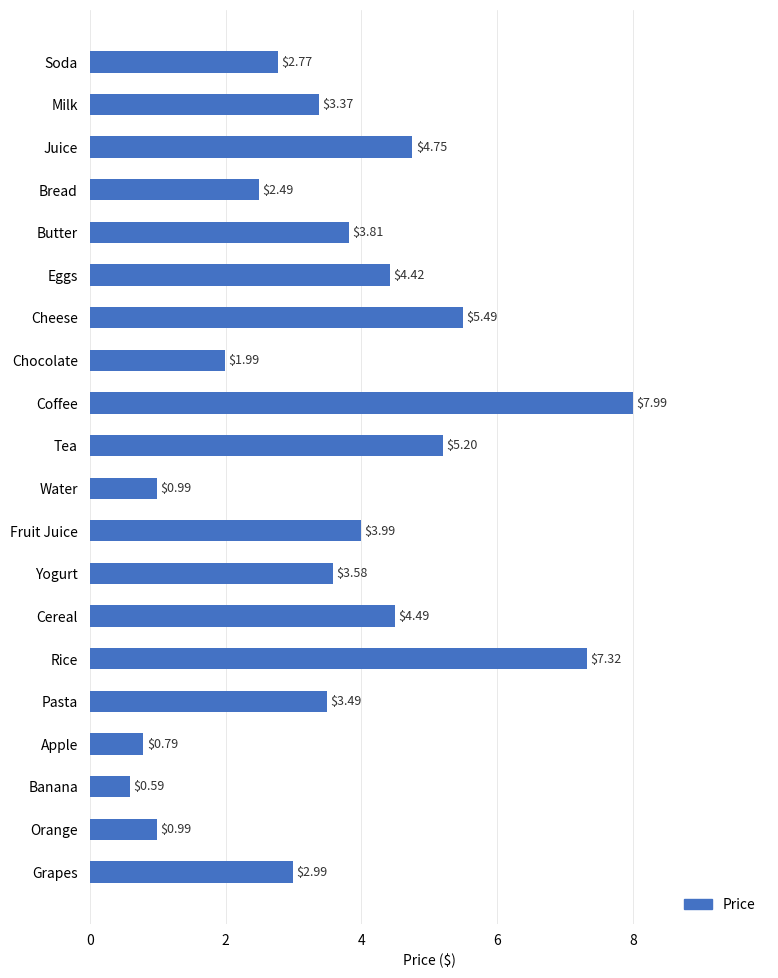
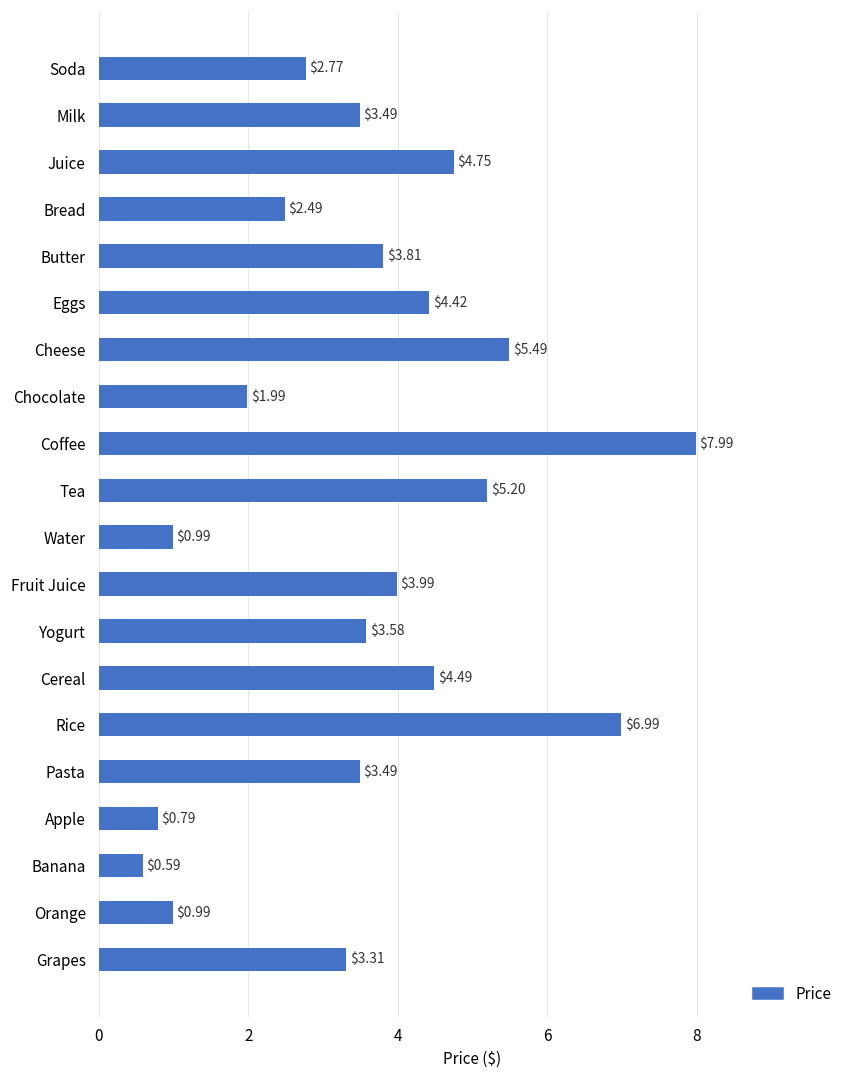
Milk: $3.37 -> $3.49
Rice: $7.32 -> $6.99
Grapes: $2.99 -> $3.31
